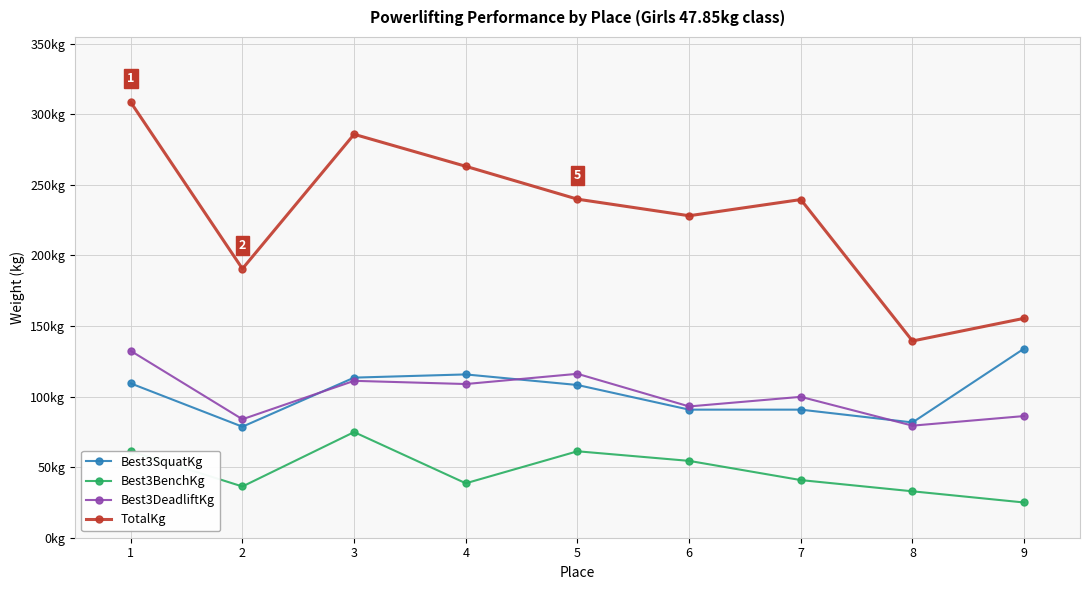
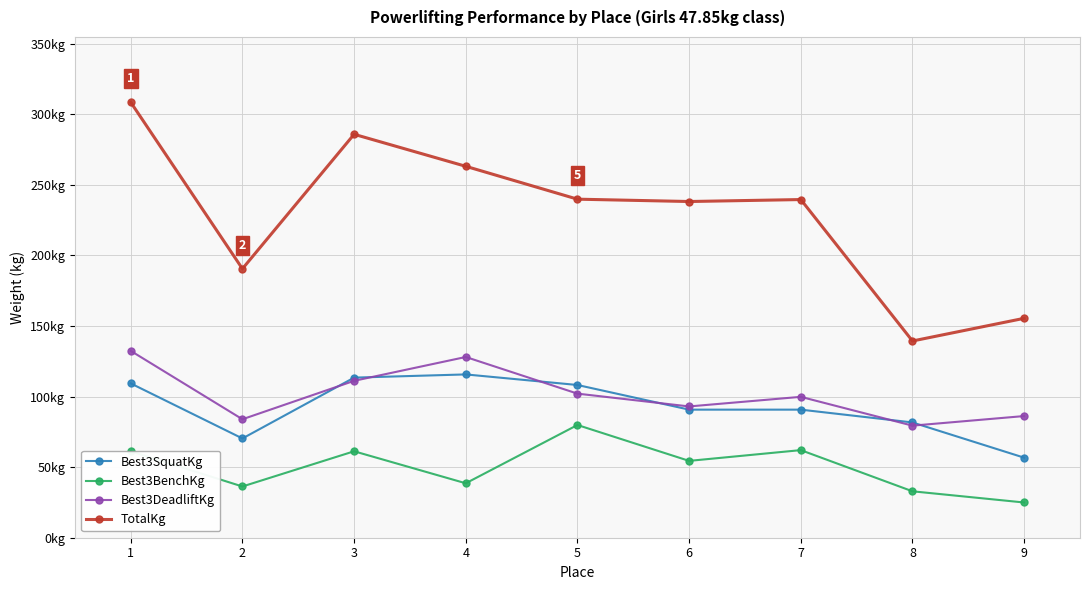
Best3SquatKg, 2: 79kg -> 70kg
Best3BenchKg, 3: 75kg -> 61kg
Best3DeadliftKg, 4: 109kg -> 128kg
Best3BenchKg, 5: 61kg -> 80kg
Best3DeadliftKg, 5: 116kg -> 102kg
TotalKg, 6: 228kg -> 238kg
Best3BenchKg, 7: 41kg -> 62kg
Best3SquatKg, 9: 134kg -> 57kg
